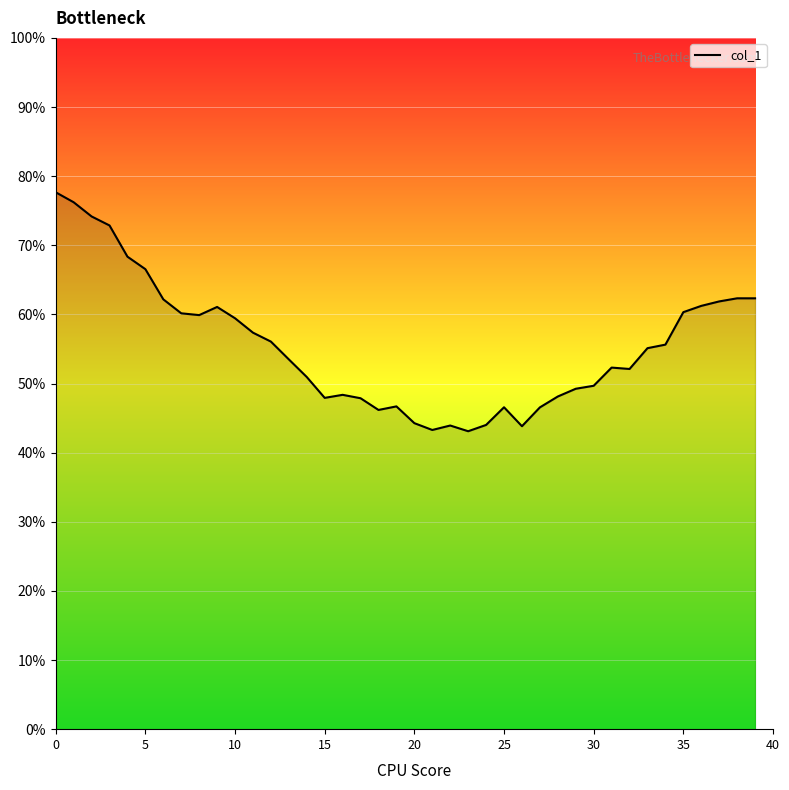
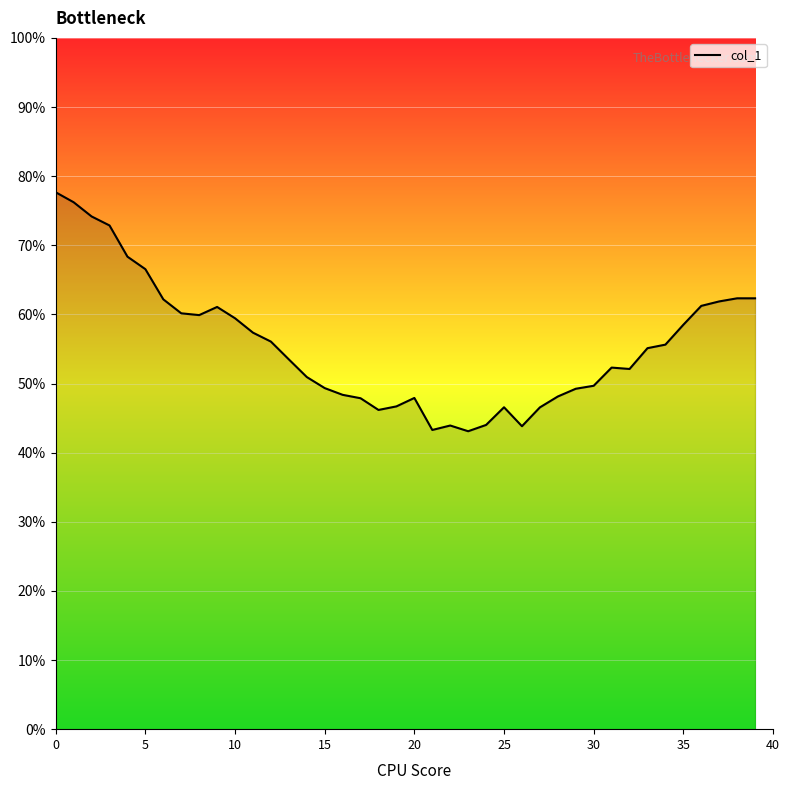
15: 48% -> 49%
20: 44% -> 48%
35: 60% -> 59%
